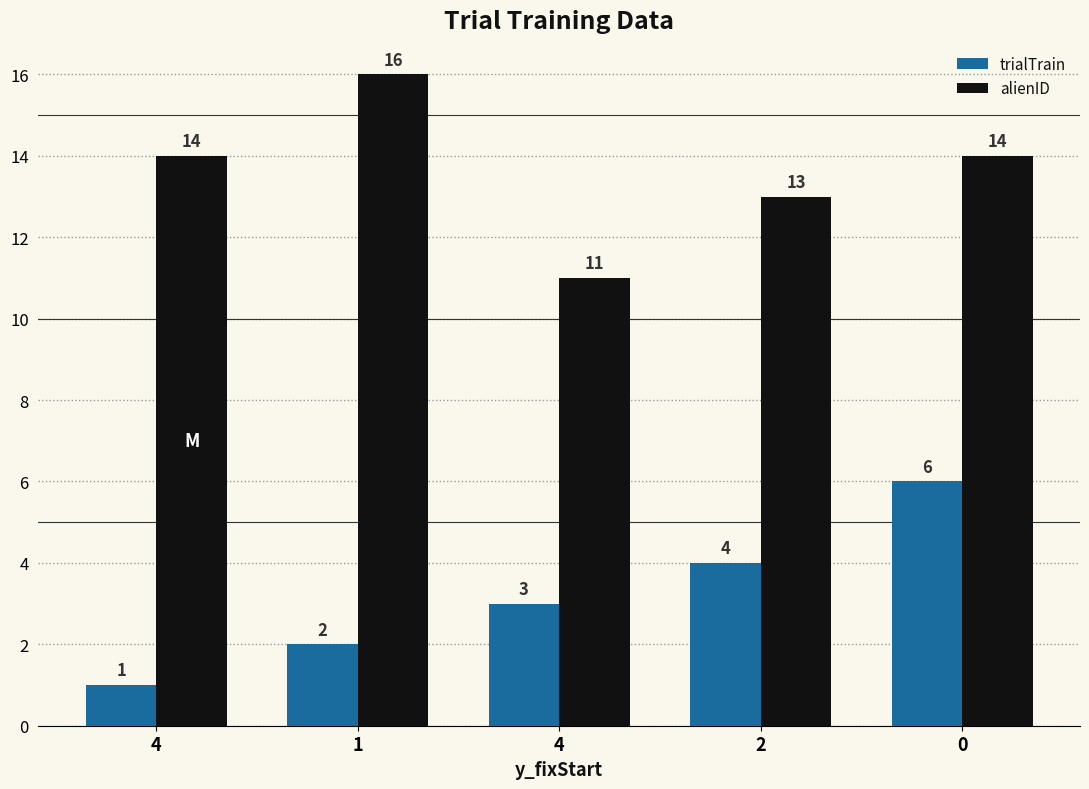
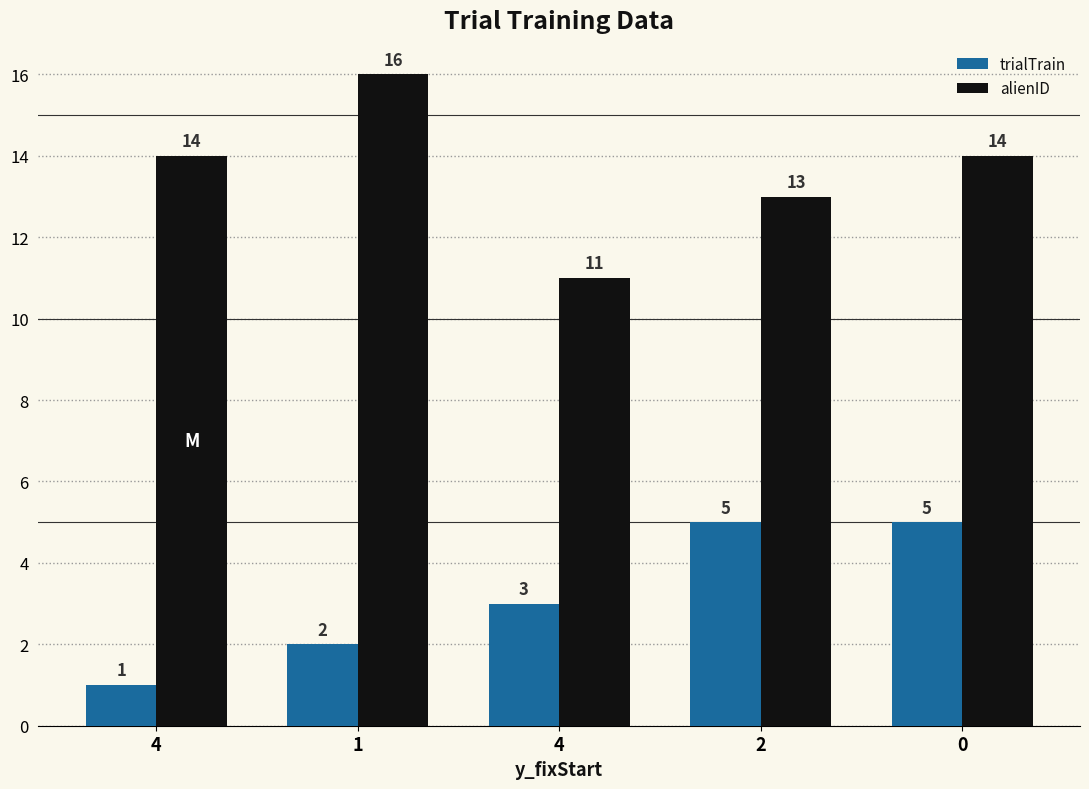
trialTrain, 2: 4 -> 5
trialTrain, 0: 6 -> 5
